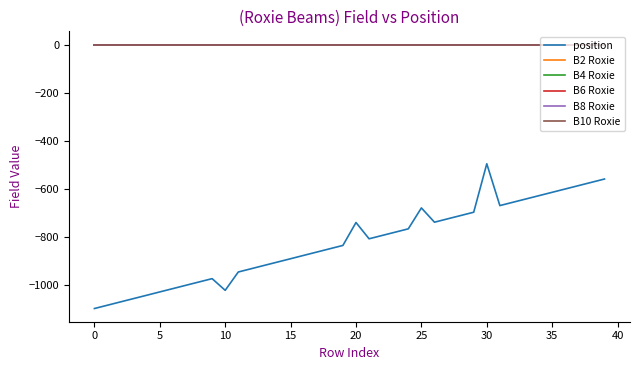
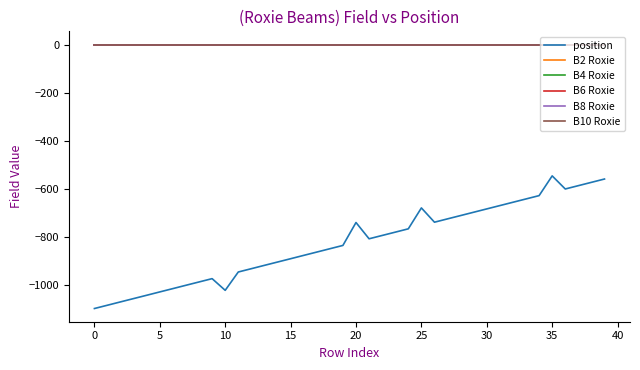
position, 30: -500 -> -680
position, 35: -620 -> -550
